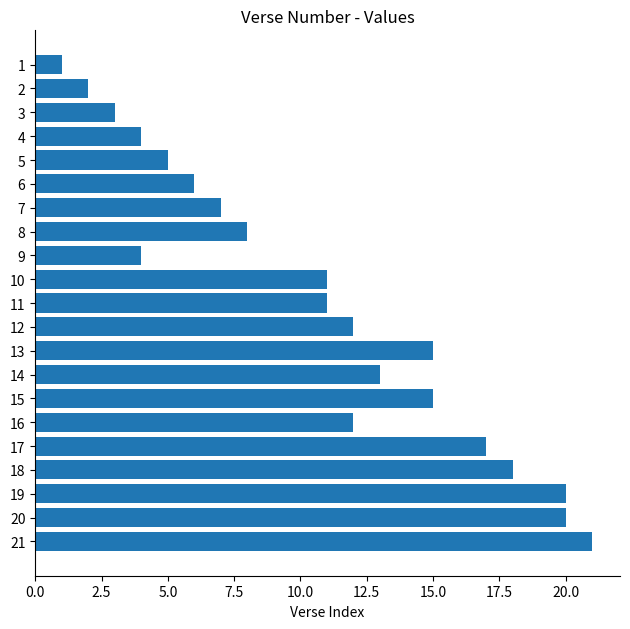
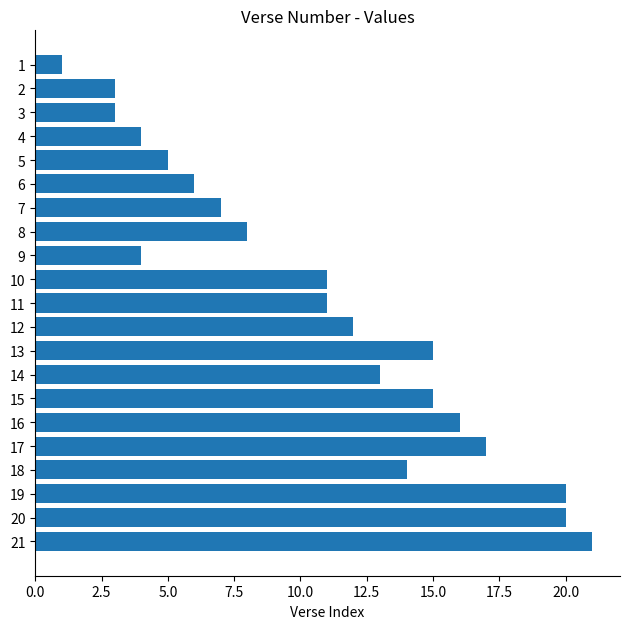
2: 2 -> 3
16: 12 -> 16
18: 18 -> 14
